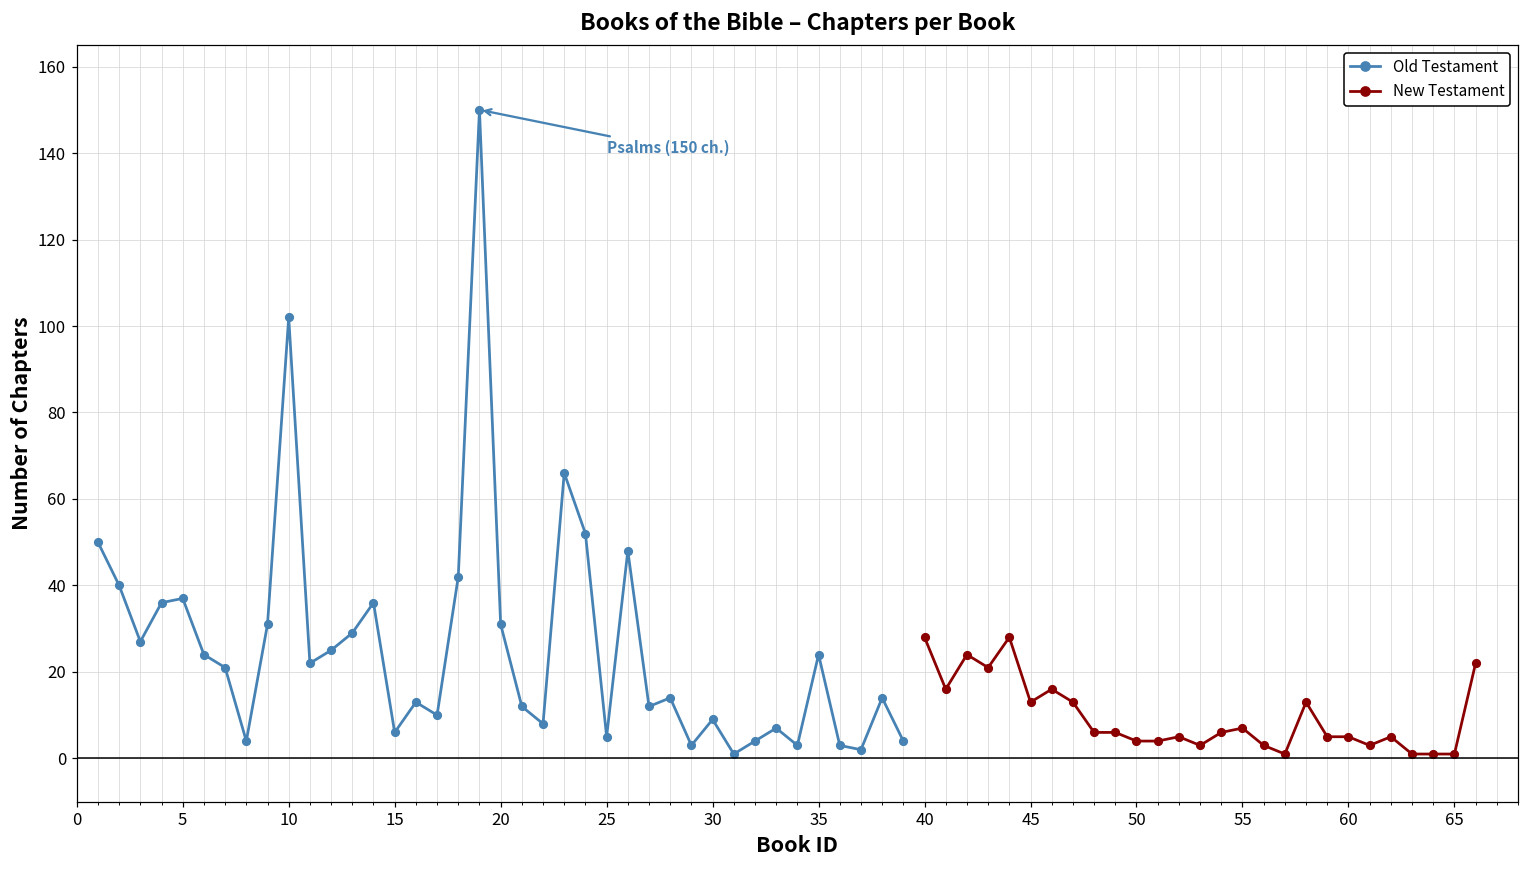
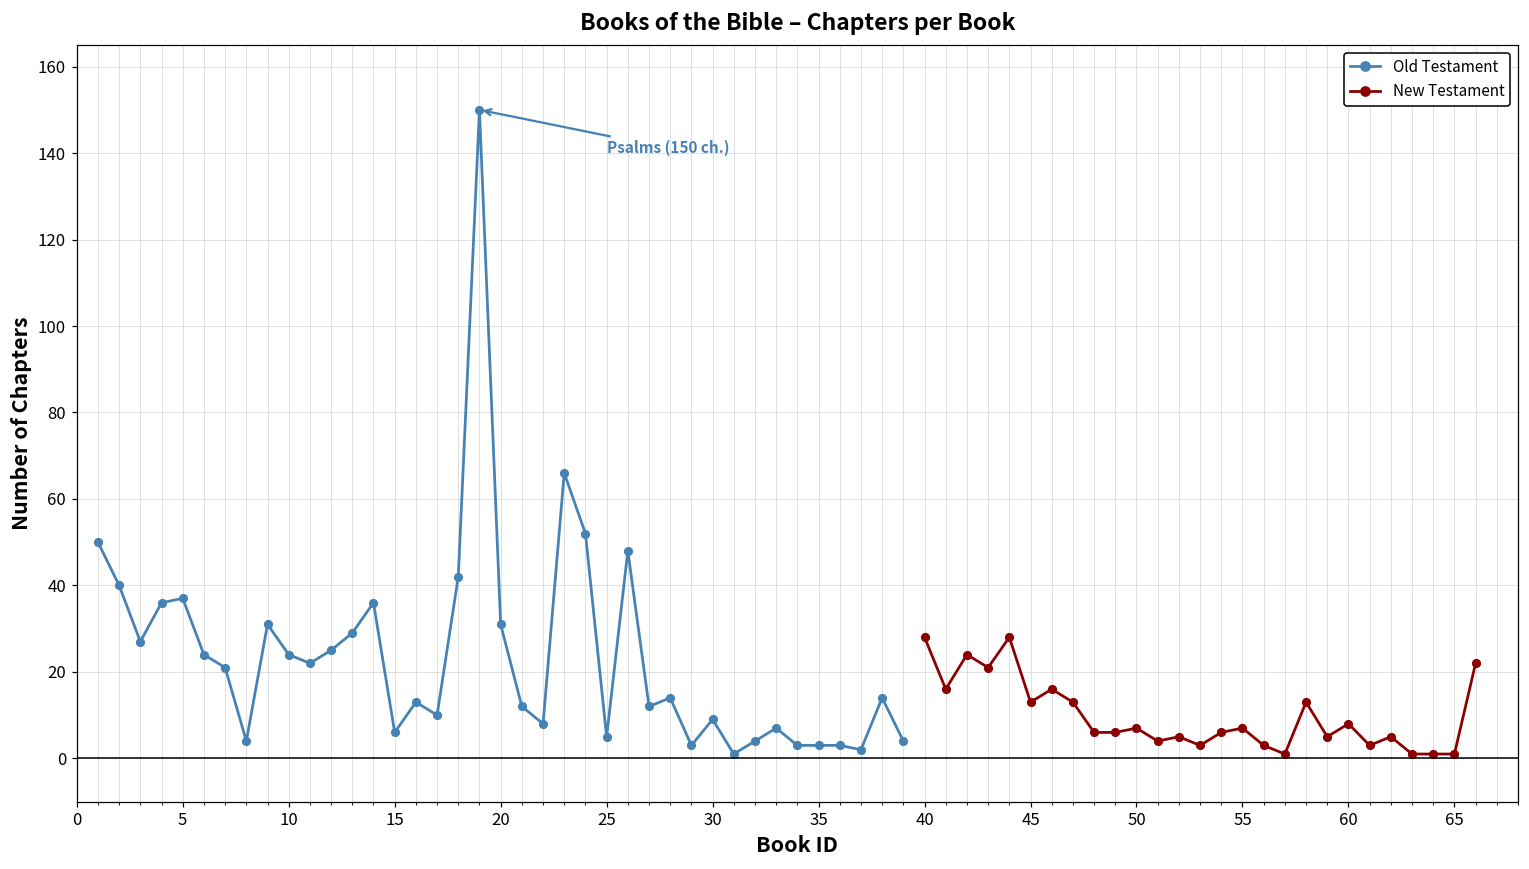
Old Testament, 10: 102 -> 24
Old Testament, 35: 24 -> 3
New Testament, 50: 4 -> 7
New Testament, 60: 5 -> 8
